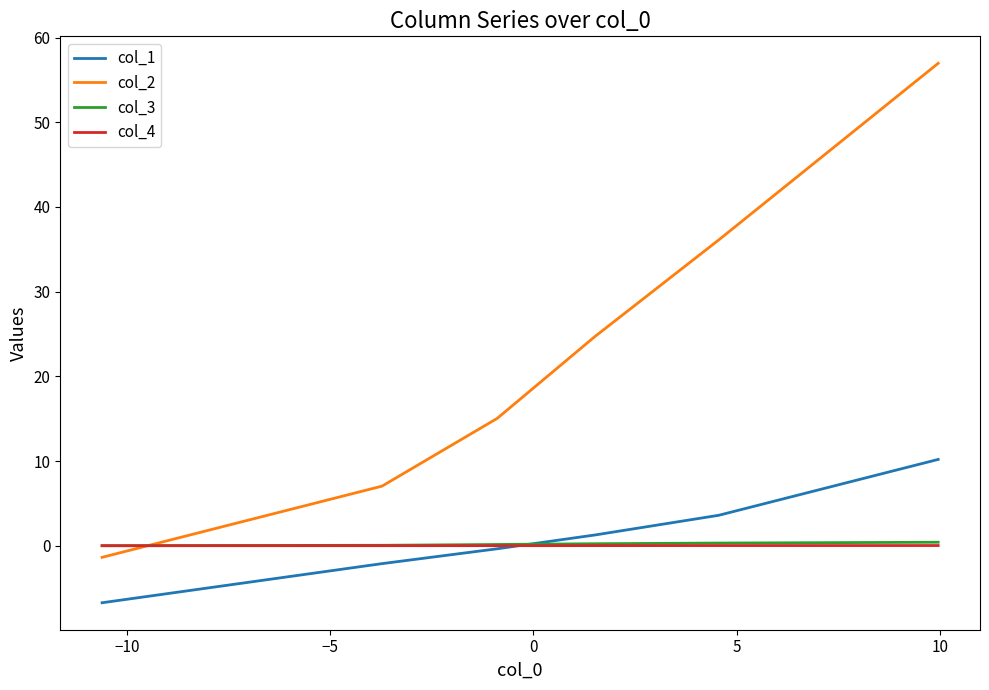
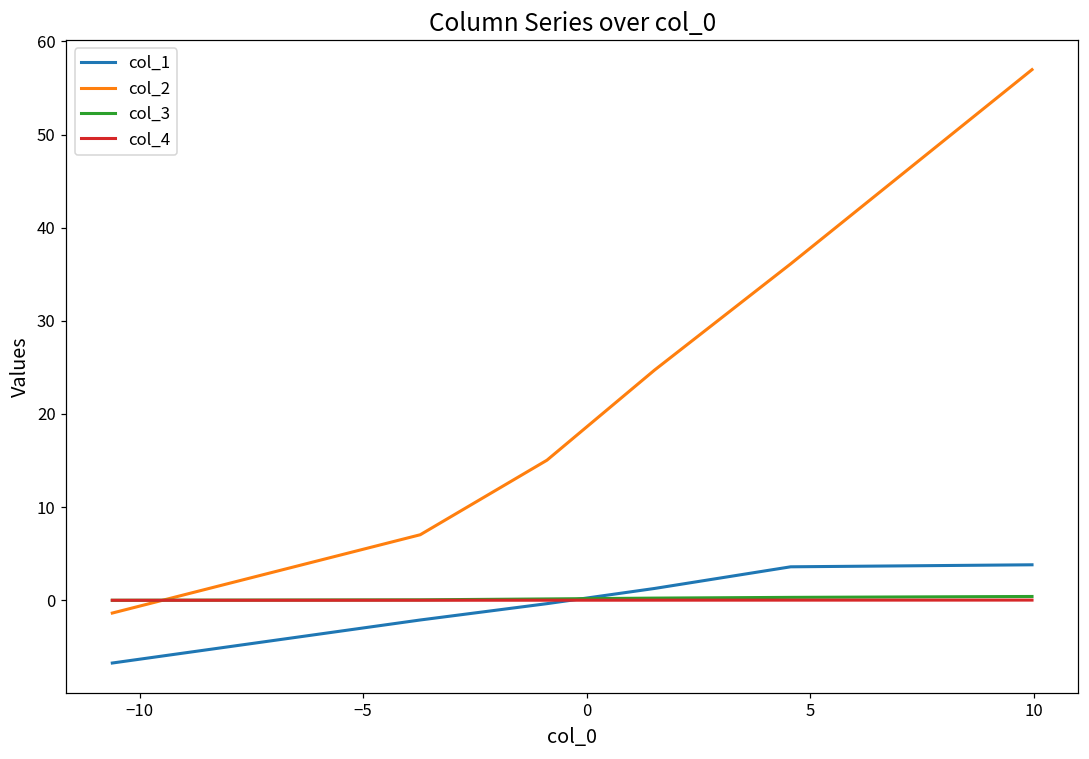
col_1, 10: 10 -> 4
